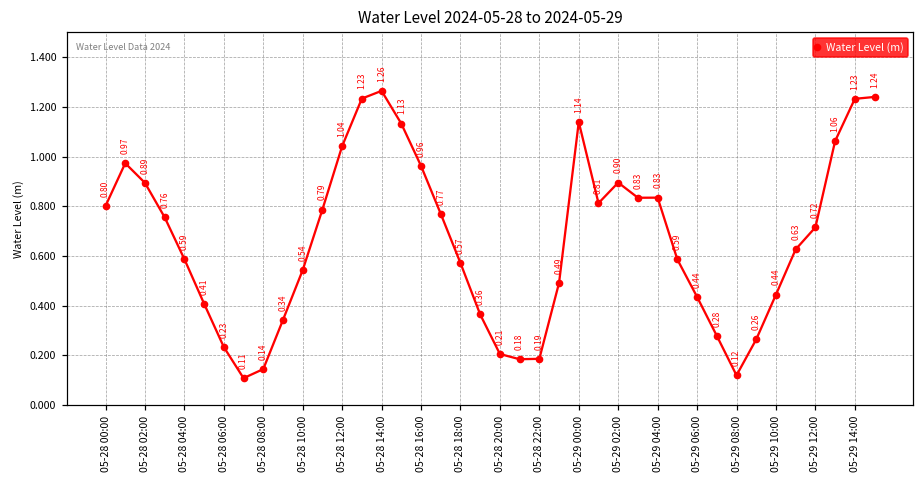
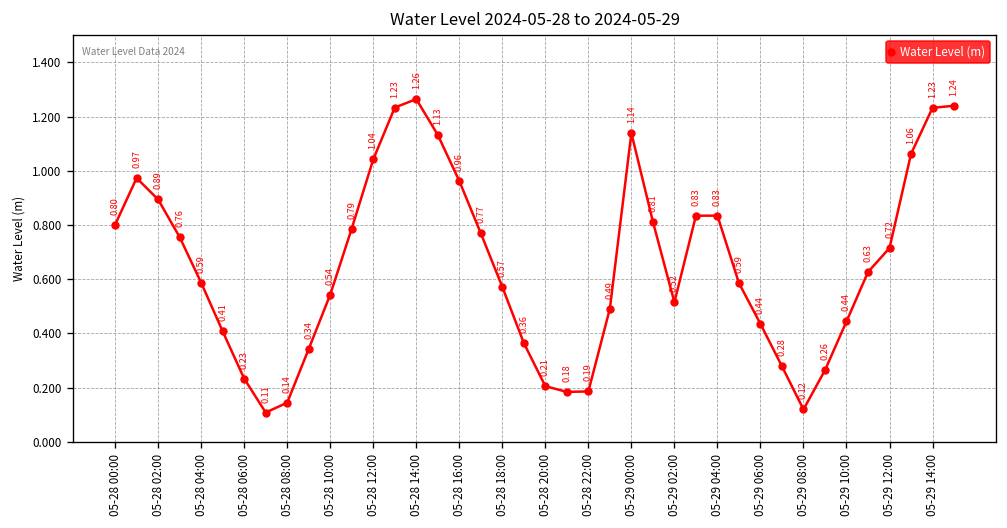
05-29 02:00: 0.90 -> 0.52
